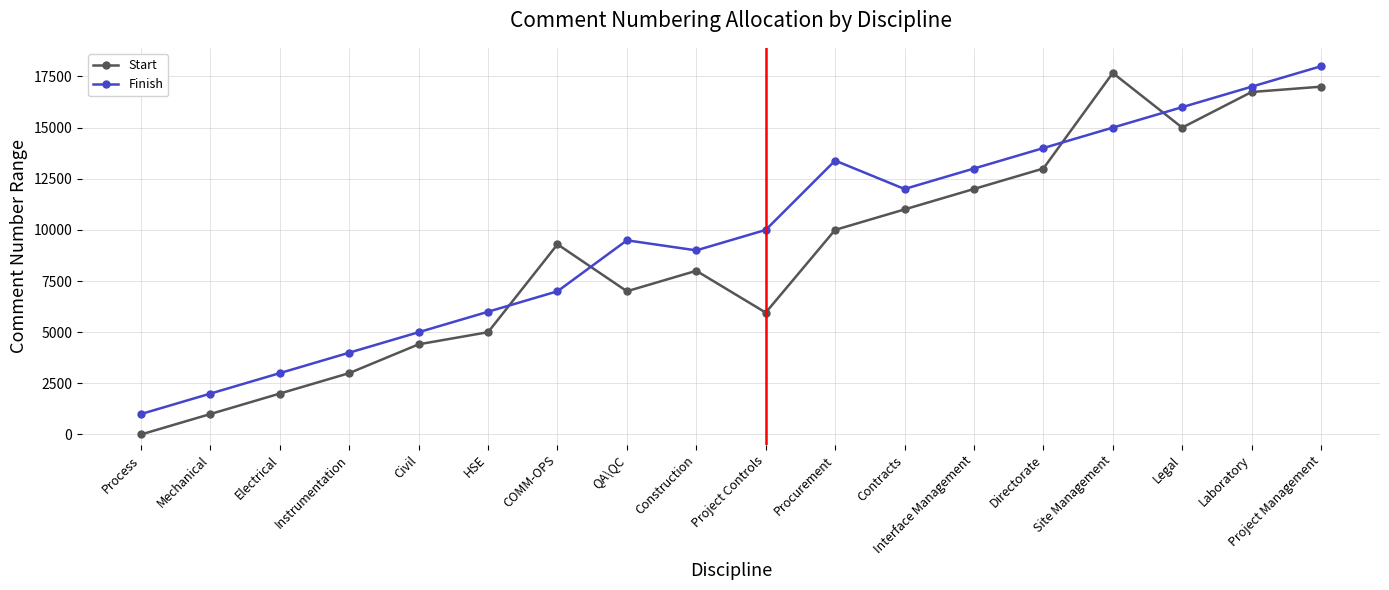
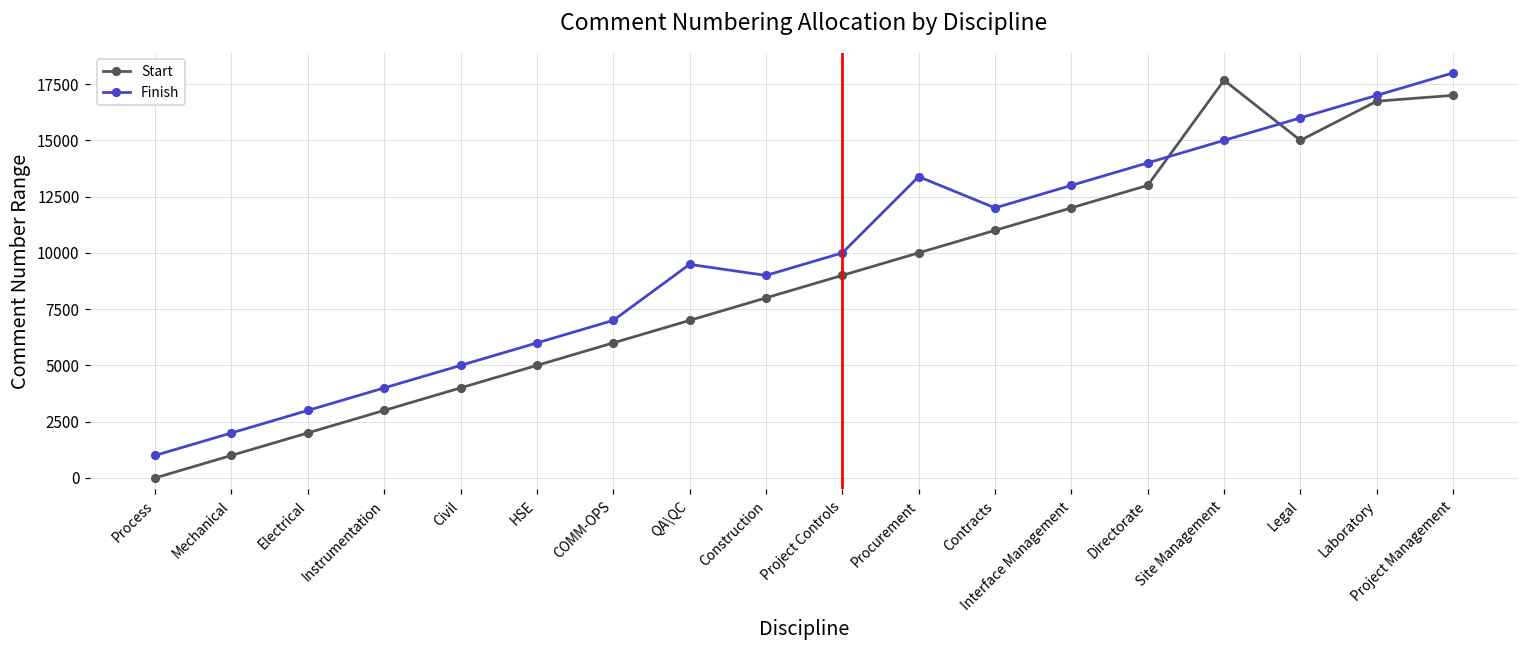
Start, Civil: 4400 -> 4000
Start, COMM-OPS: 9300 -> 6000
Start, Project Controls: 6000 -> 9000
